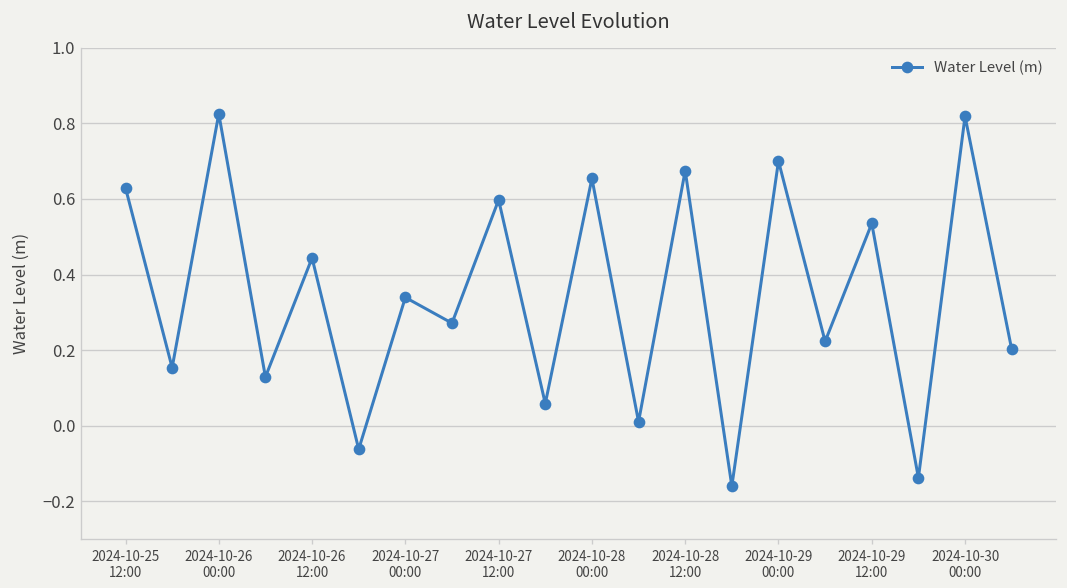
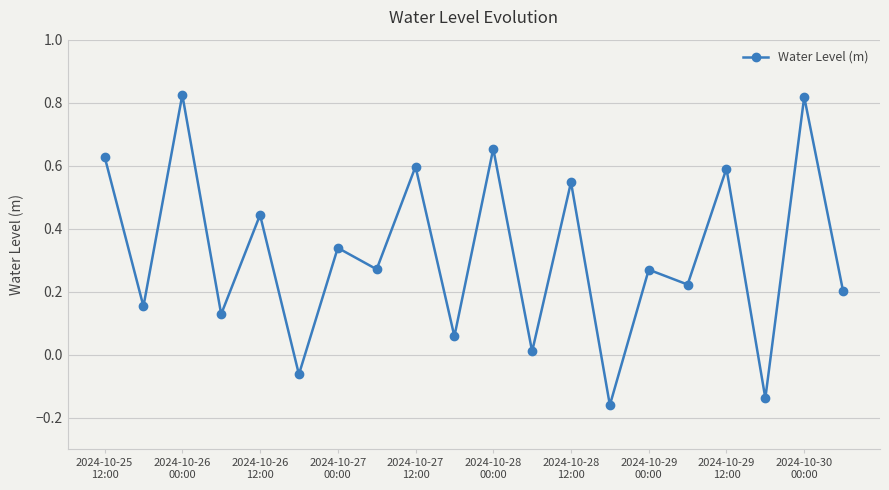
2024-10-28 12:00: 0.67 -> 0.55
2024-10-29 00:00: 0.70 -> 0.27
2024-10-29 12:00: 0.53 -> 0.59
